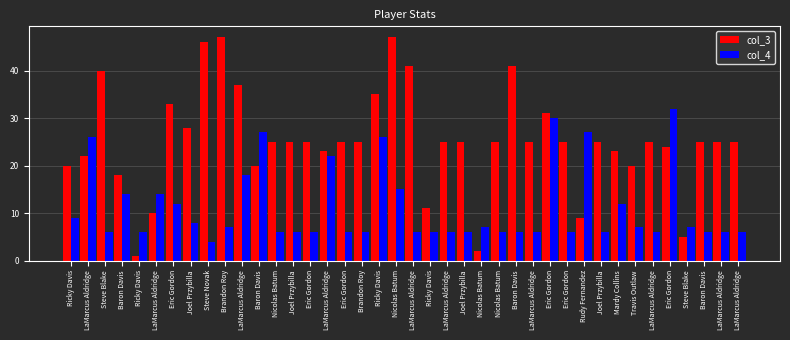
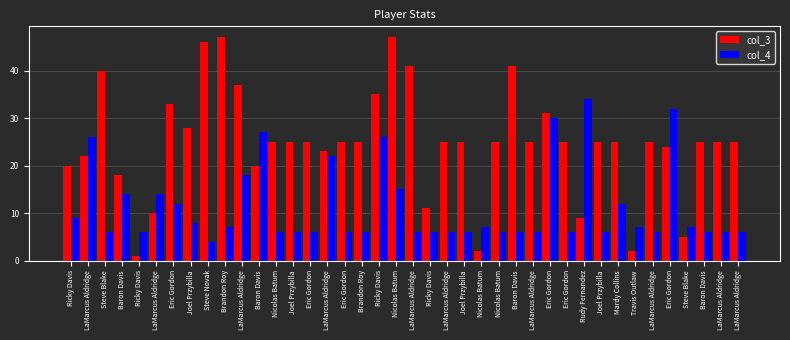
col_4, Rudy Fernandez: 27 -> 34
col_3, Mardy Collins: 23 -> 25
col_3, Travis Outlaw: 20 -> 2
